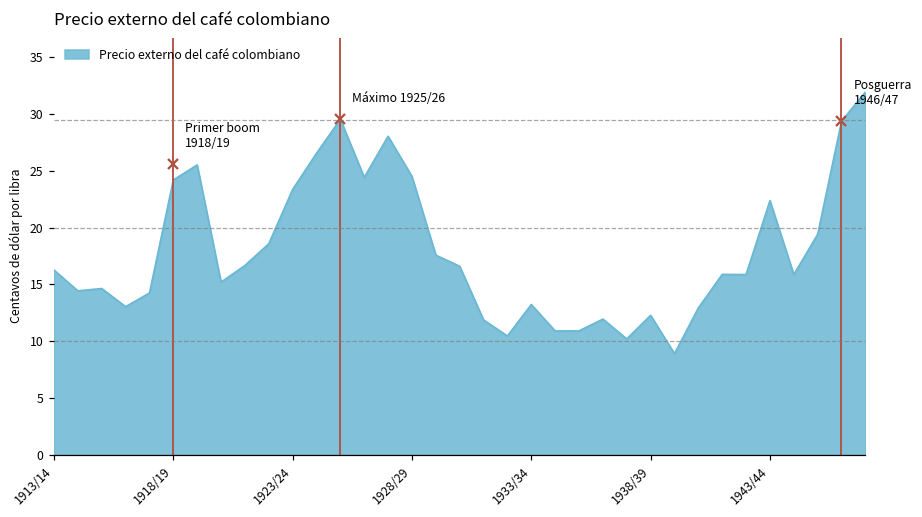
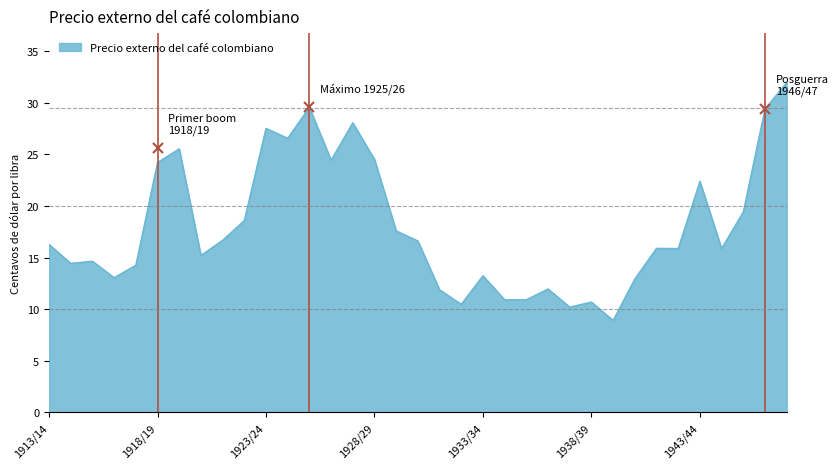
Precio externo del café colombiano, 1923/24: 23.4 -> 27.5
Precio externo del café colombiano, 1938/39: 12.3 -> 10.7
